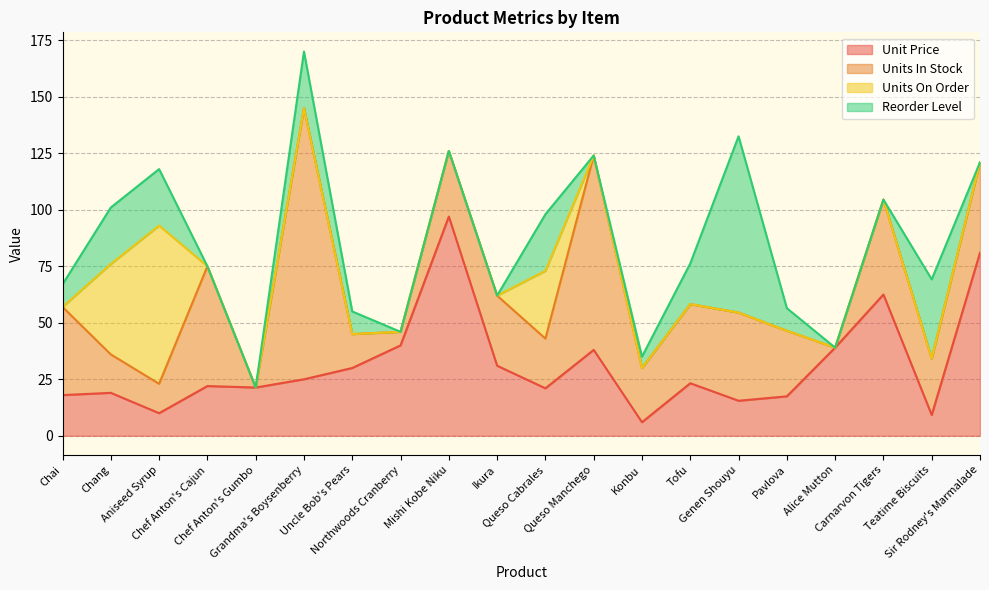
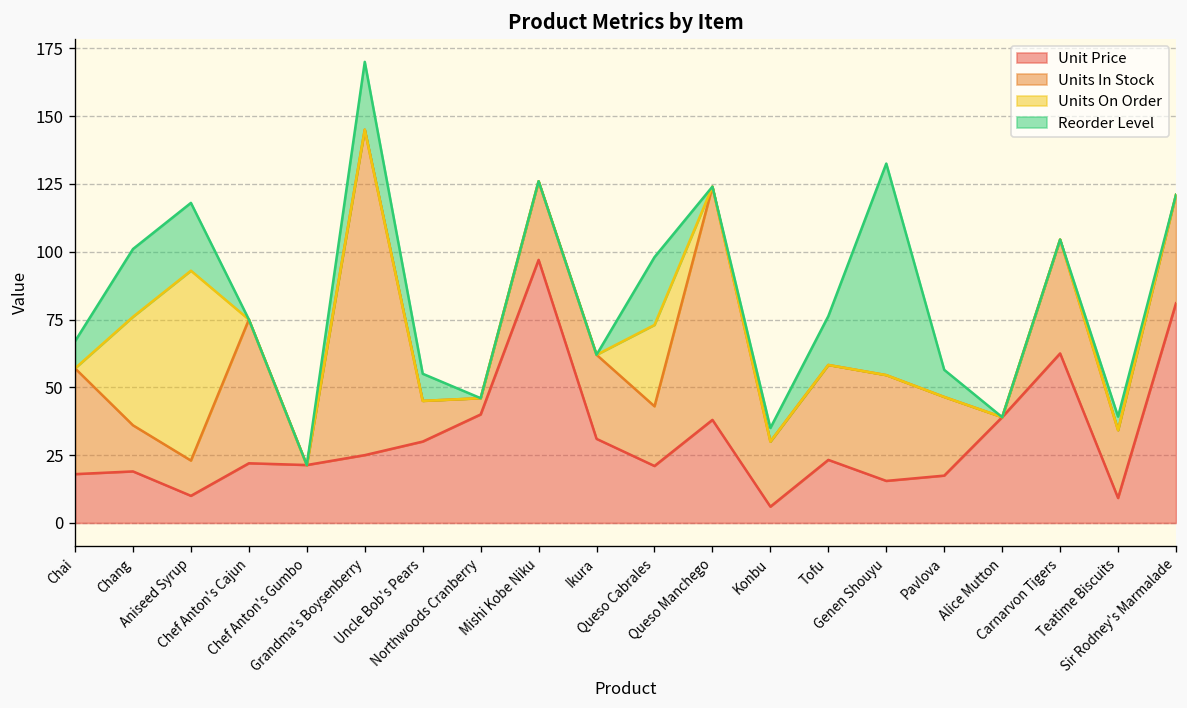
Reorder Level, Teatime Biscuits: 35 -> 5
